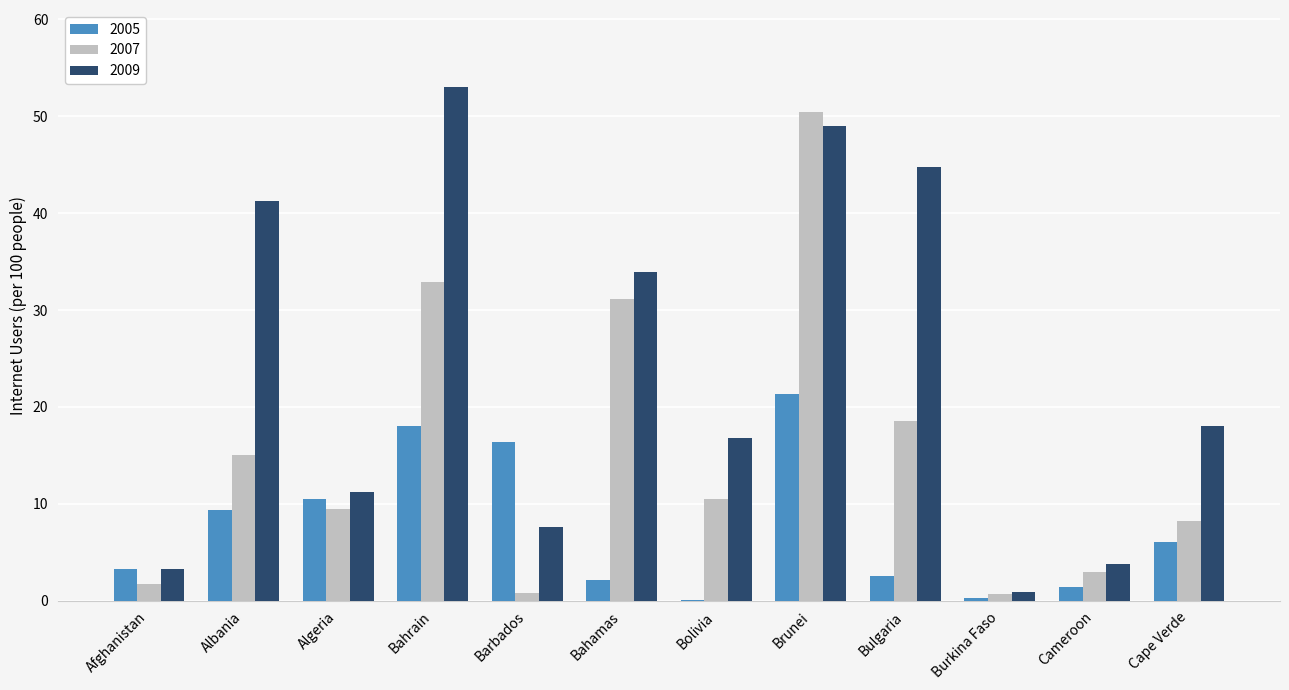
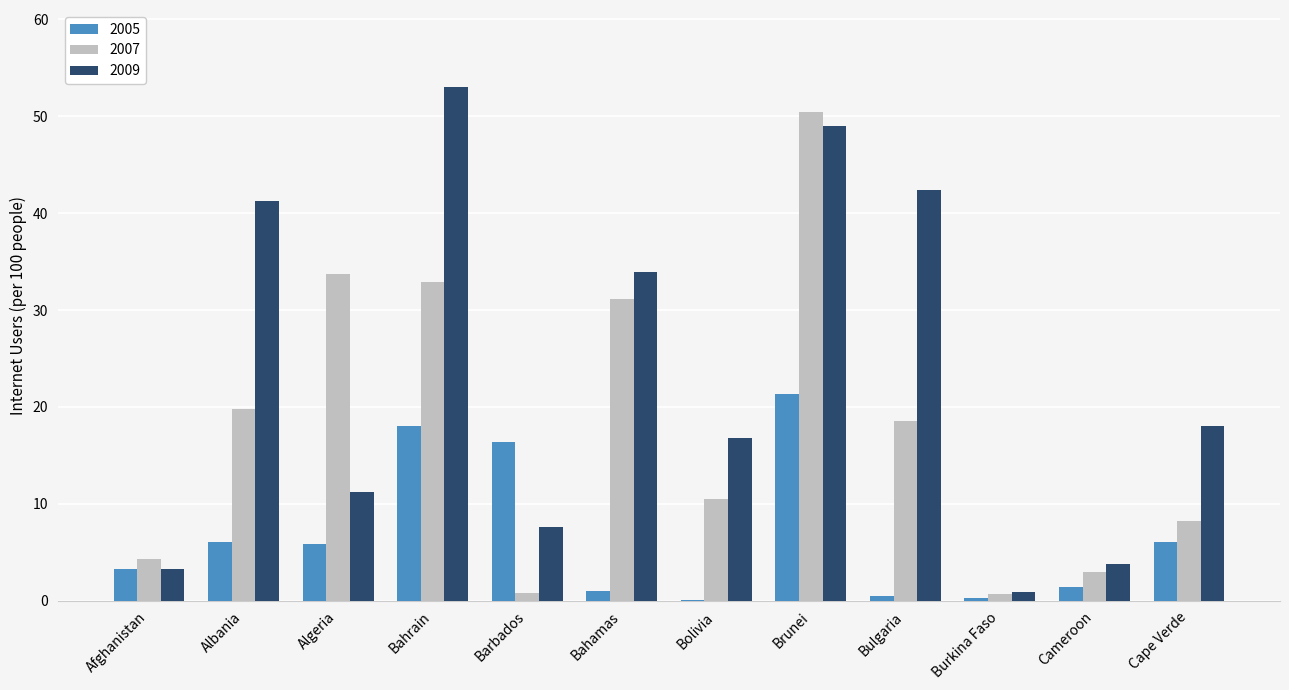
2007, Afghanistan: 2 -> 4
2005, Albania: 9 -> 6
2007, Albania: 15 -> 20
2005, Algeria: 11 -> 6
2007, Algeria: 9 -> 34
2005, Bahamas: 2 -> 1
2005, Bulgaria: 3 -> 0
2009, Bulgaria: 45 -> 42
